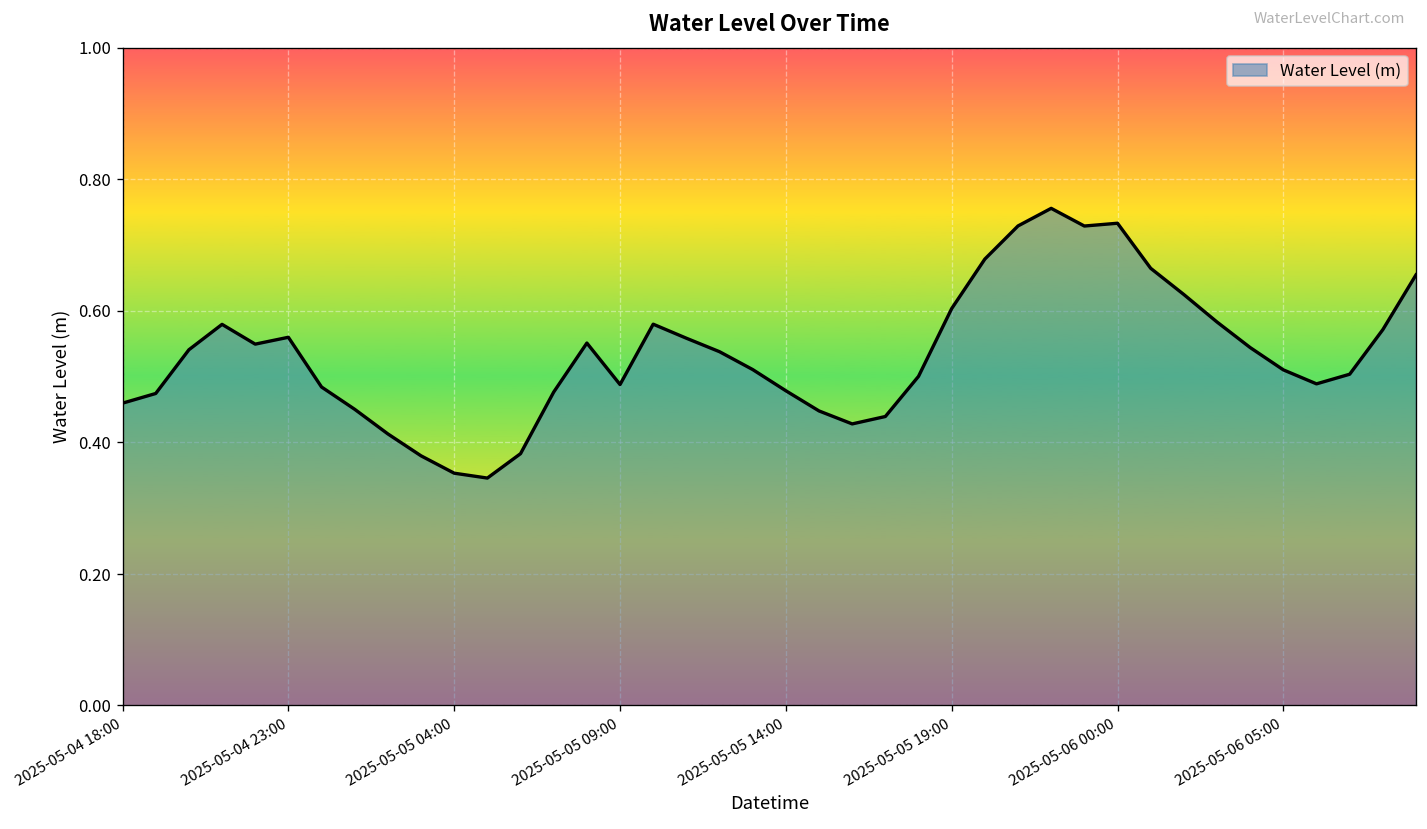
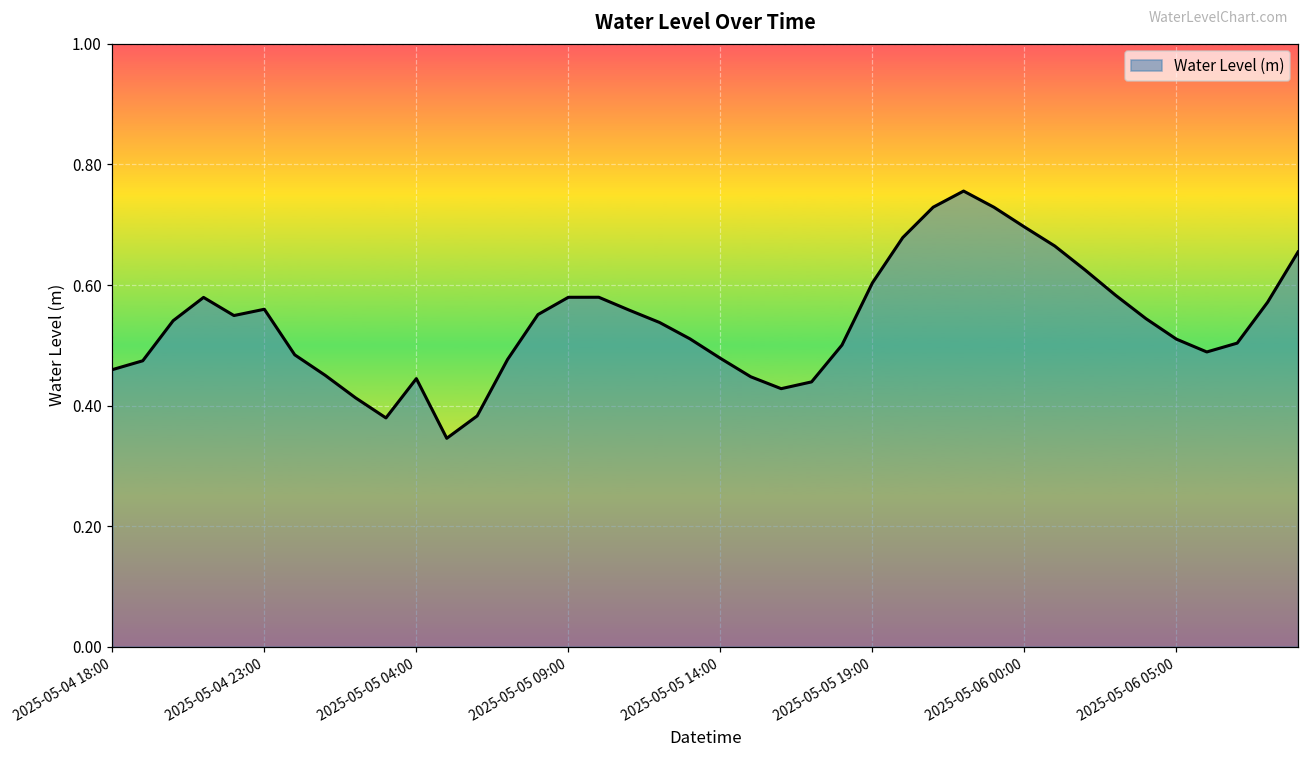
2025-05-05 04:00: 0.35 -> 0.44
2025-05-05 09:00: 0.49 -> 0.58
2025-05-06 00:00: 0.73 -> 0.70
